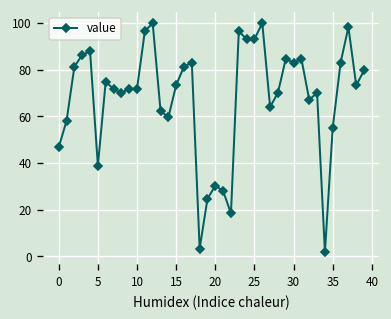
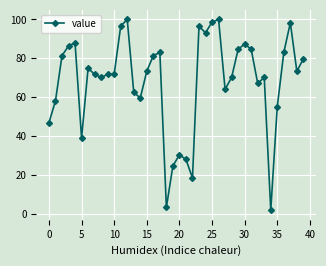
25: 93 -> 99
30: 83 -> 87
